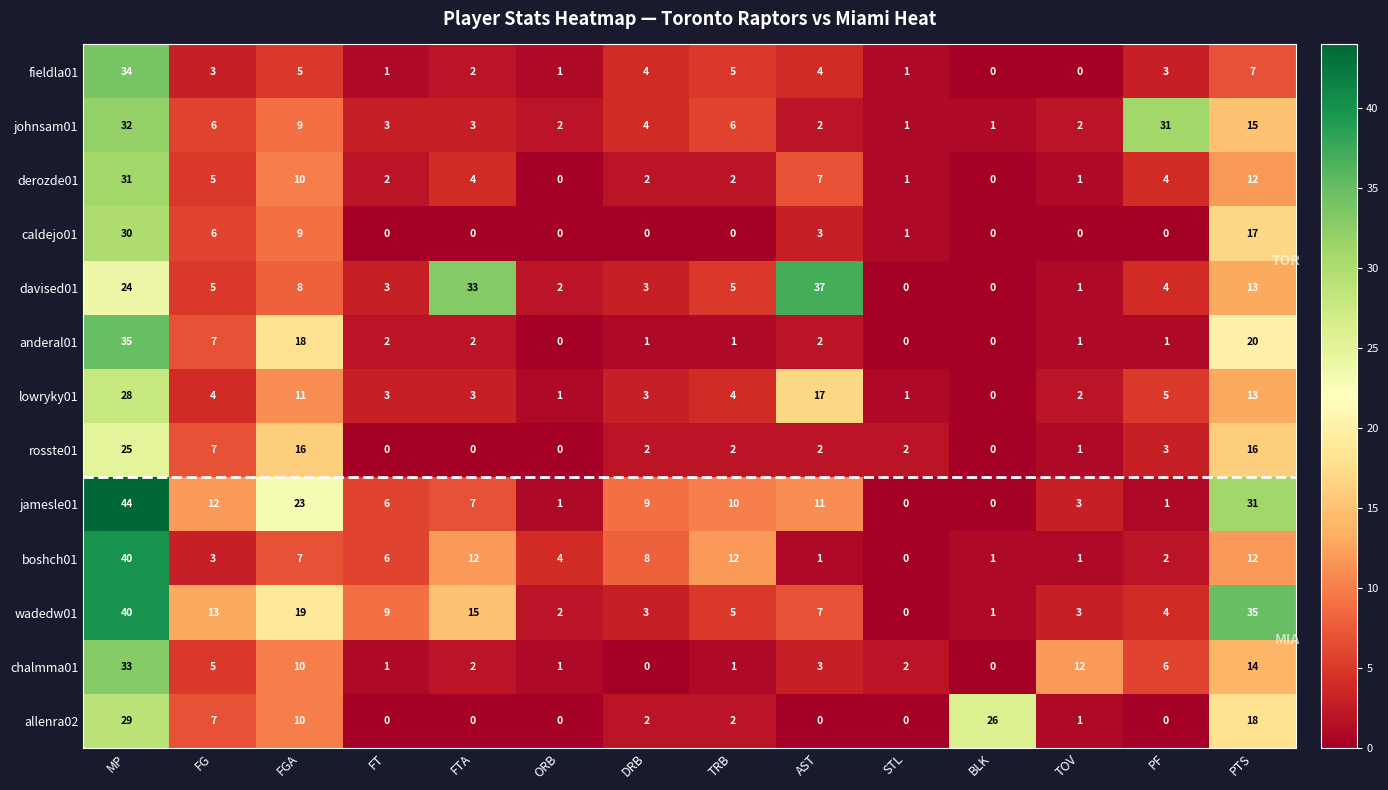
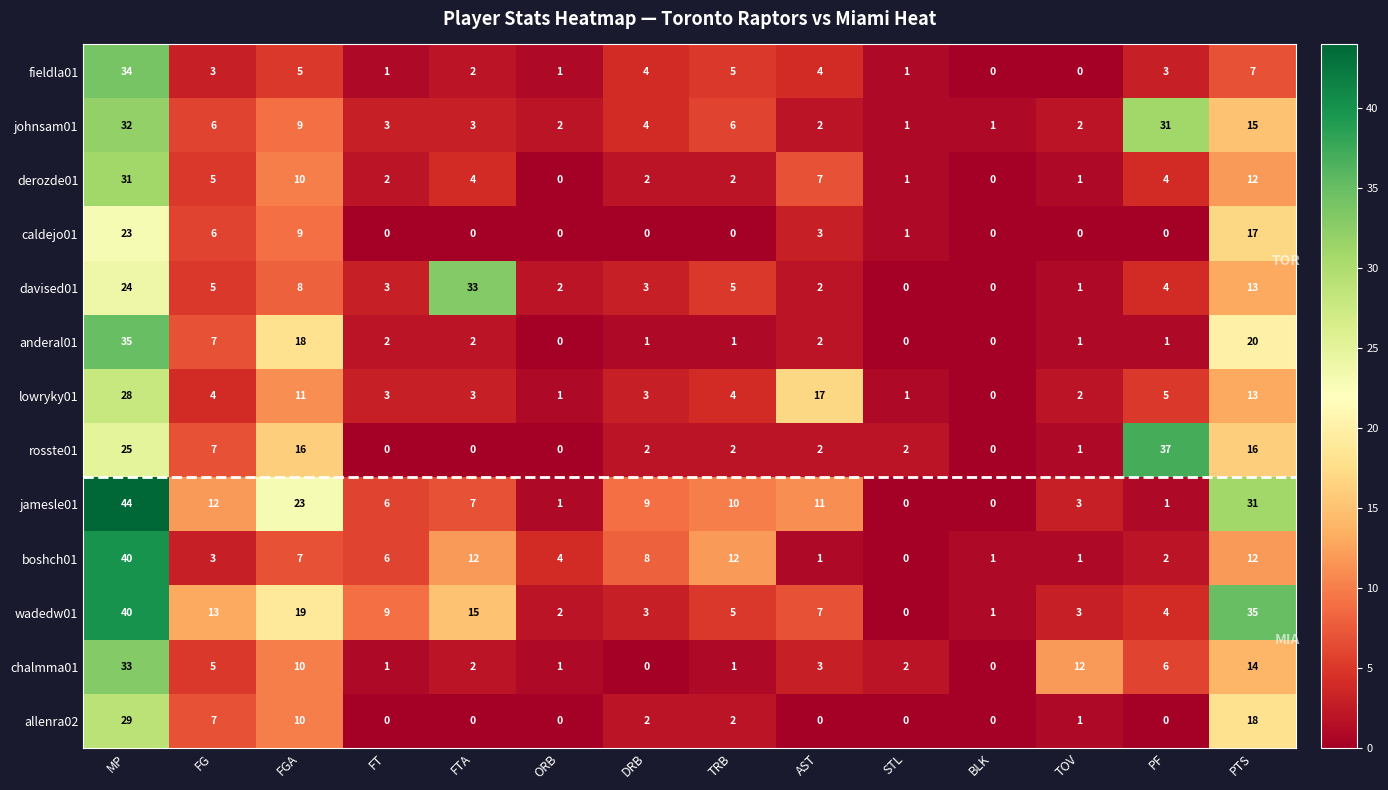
caldejo01, MP: 30 -> 23
davised01, AST: 37 -> 2
rosste01, PF: 3 -> 37
allenra02, BLK: 26 -> 0
